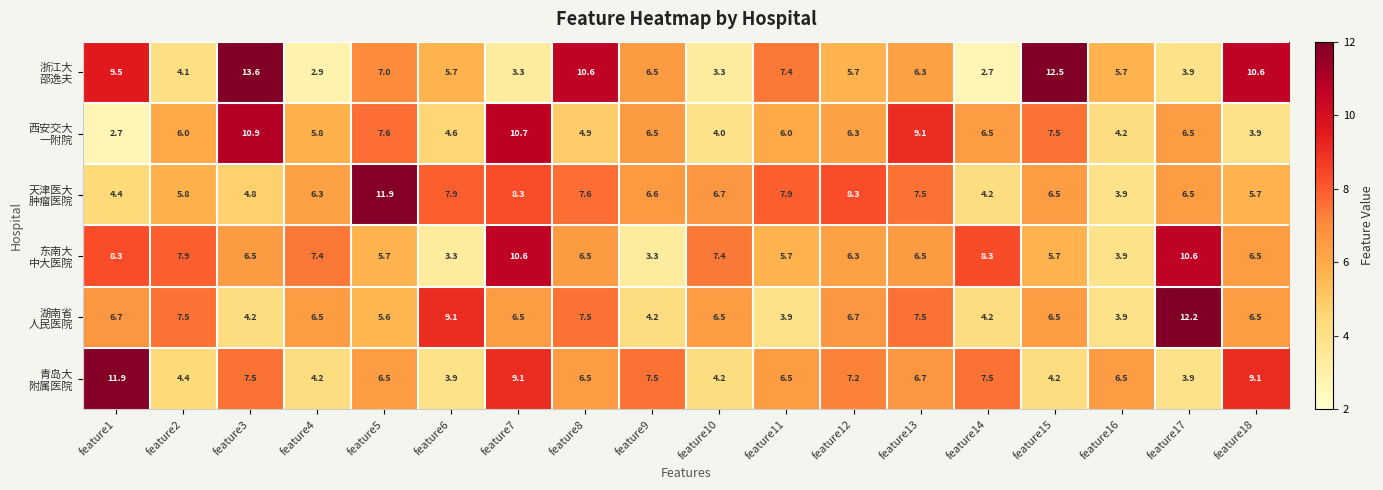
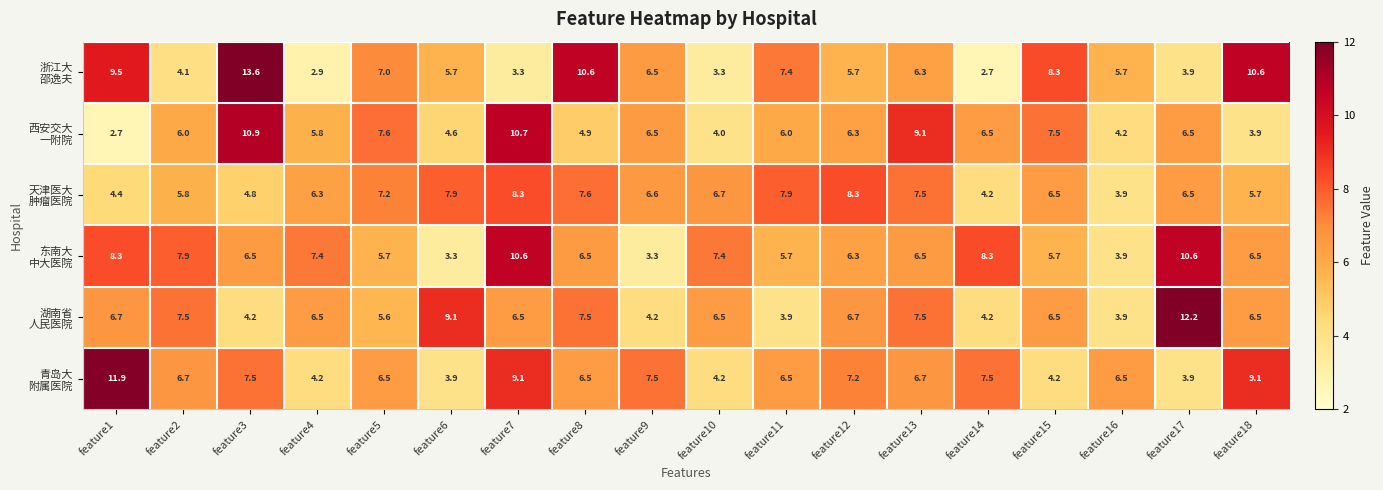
浙江大 邵逸夫, feature15: 12.5 -> 8.3
天津医大 肿瘤医院, feature5: 11.9 -> 7.2
青岛大 附属医院, feature2: 4.4 -> 6.7
